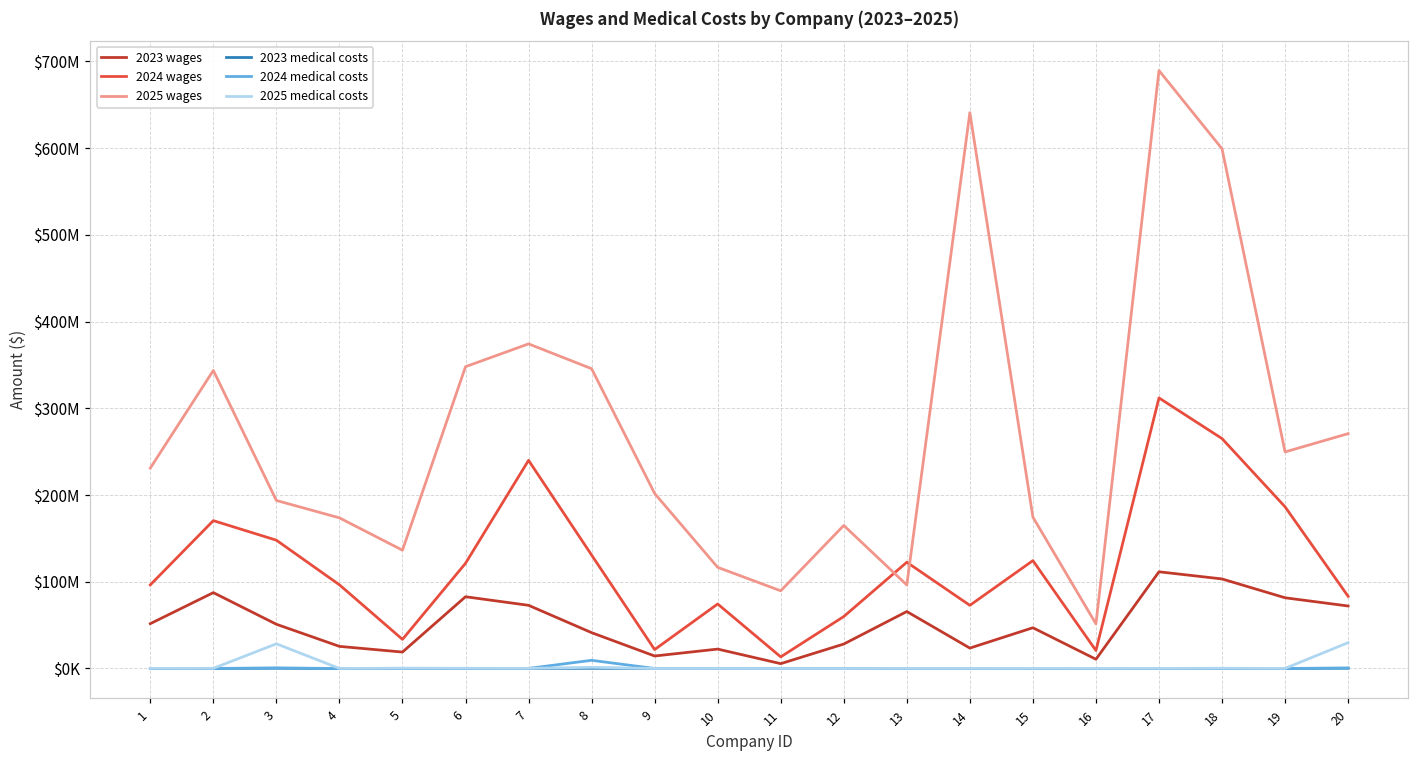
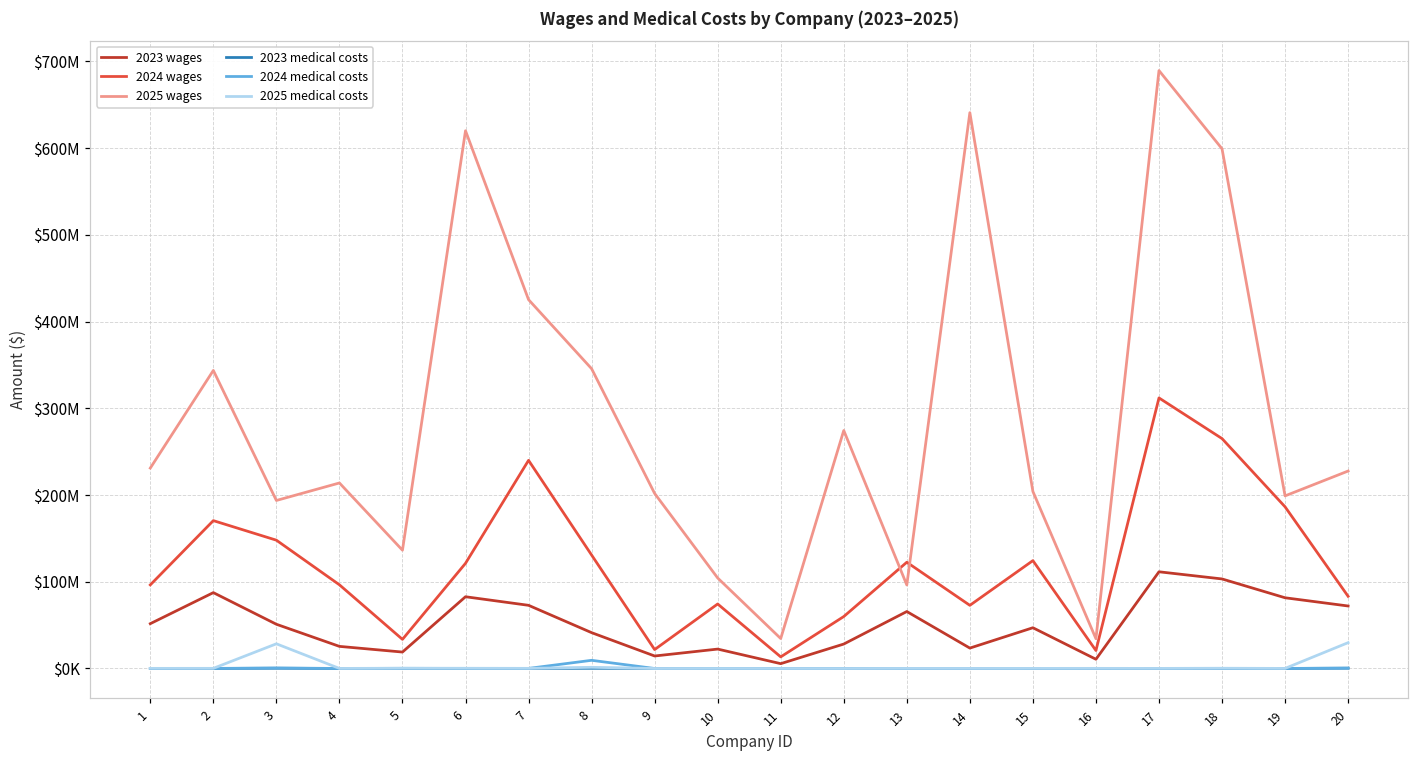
2025 wages, 4: $170000000 -> $210000000
2025 wages, 6: $350000000 -> $620000000
2025 wages, 7: $370000000 -> $430000000
2025 wages, 10: $120000000 -> $100000000
2025 wages, 11: $90000000 -> $30000000
2025 wages, 12: $160000000 -> $270000000
2025 wages, 15: $170000000 -> $200000000
2025 wages, 16: $50000000 -> $30000000
2025 wages, 19: $250000000 -> $200000000
2025 wages, 20: $270000000 -> $230000000
